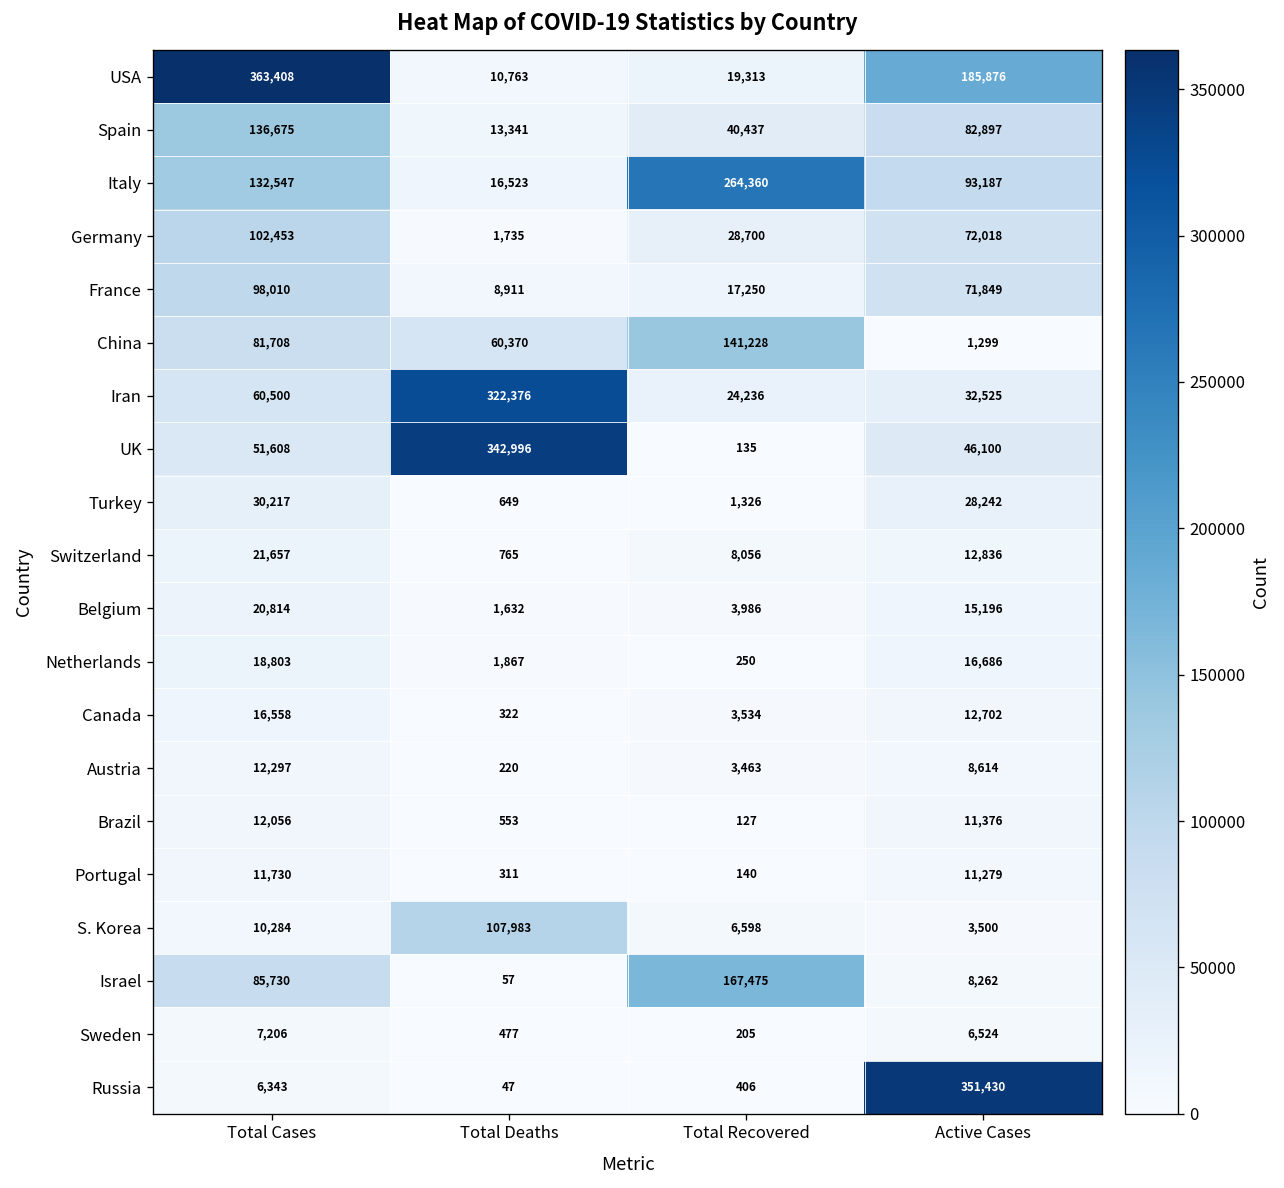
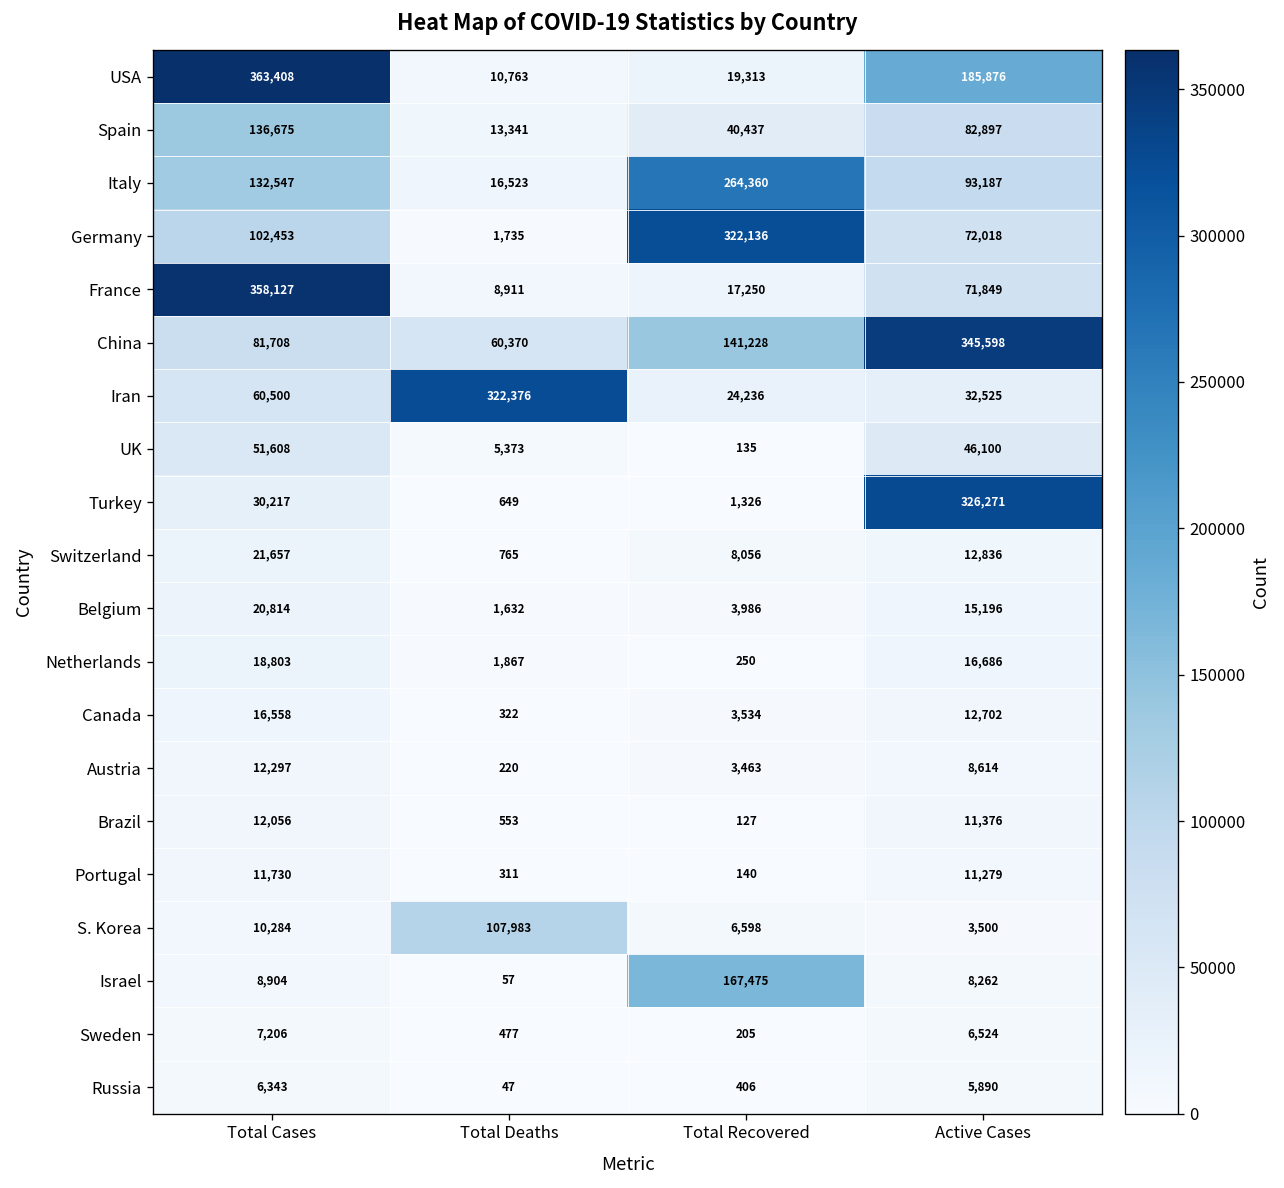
Germany, Total Recovered: 28,700 -> 322,136
France, Total Cases: 98,010 -> 358,127
China, Active Cases: 1,299 -> 345,598
UK, Total Deaths: 342,996 -> 5,373
Turkey, Active Cases: 28,242 -> 326,271
Israel, Total Cases: 85,730 -> 8,904
Russia, Active Cases: 351,430 -> 5,890
